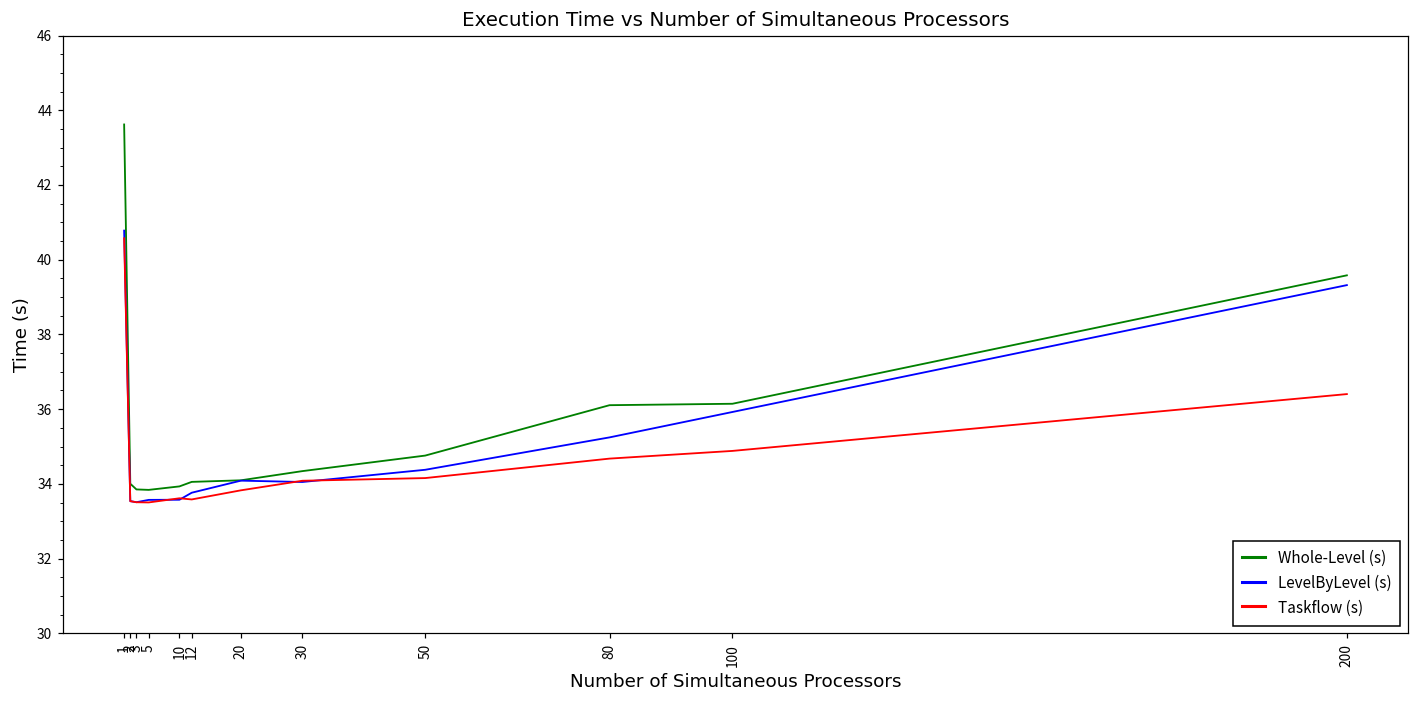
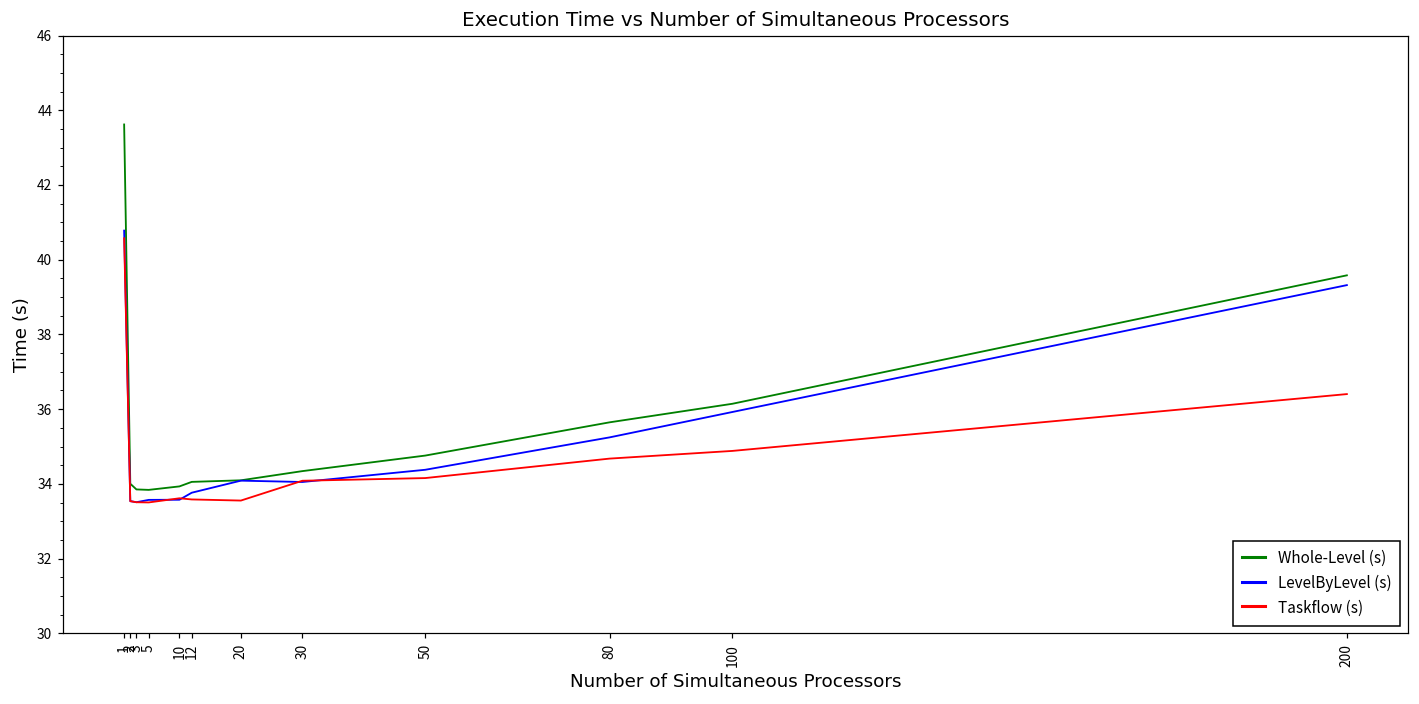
Taskflow (s), 20: 33.8 -> 33.6
Whole-Level (s), 80: 36.1 -> 35.6
